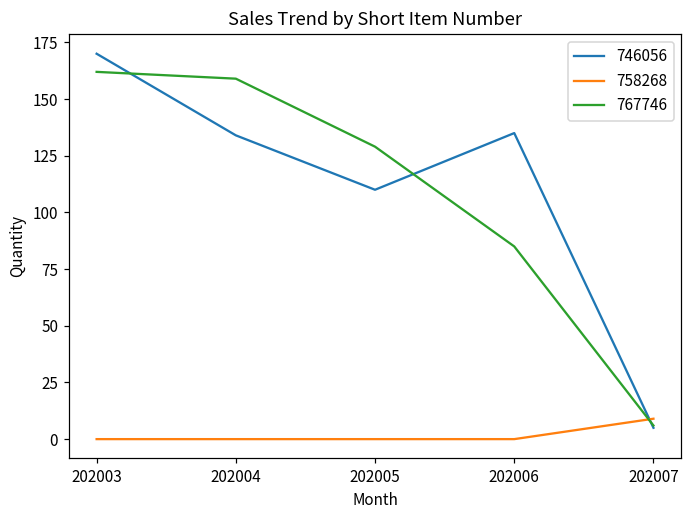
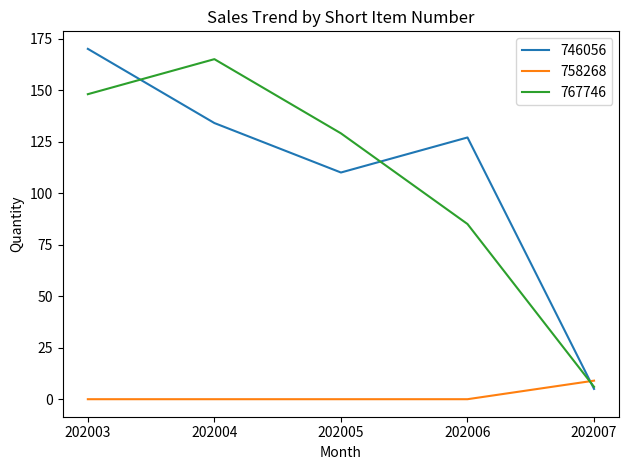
767746, 202003: 162 -> 148
767746, 202004: 159 -> 165
746056, 202006: 135 -> 127
